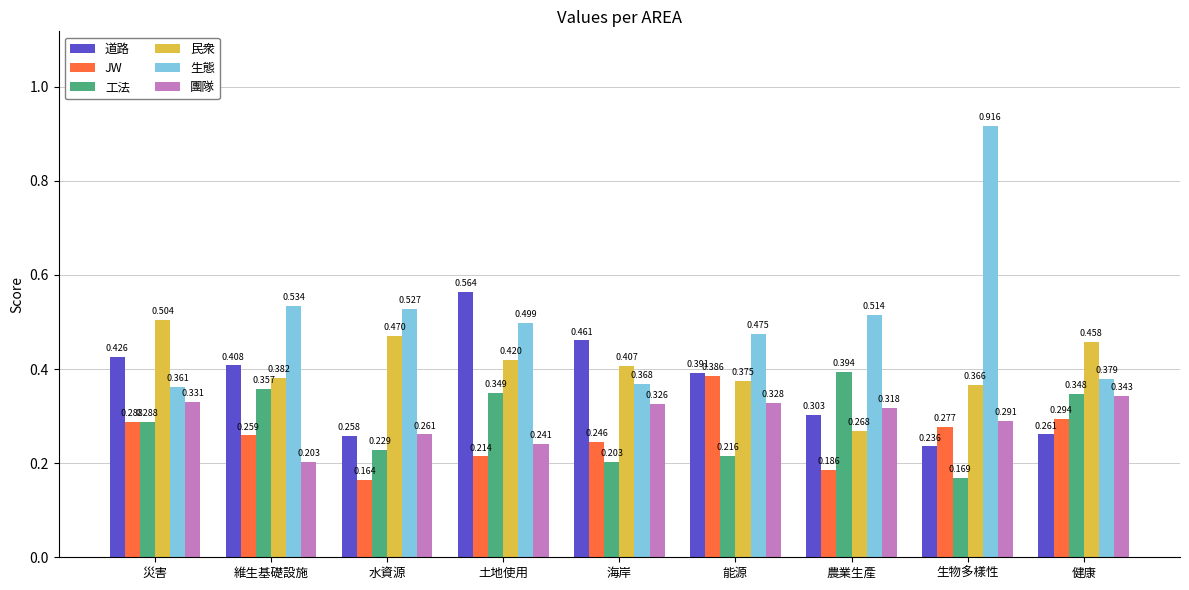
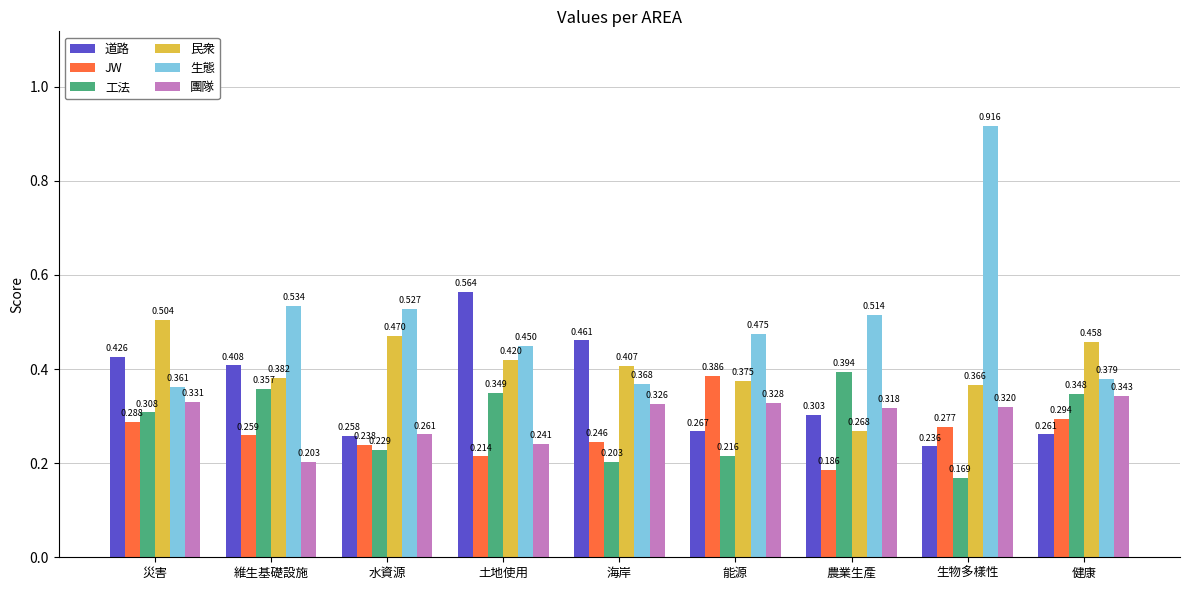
工法, 災害: 0.288 -> 0.308
JW, 水資源: 0.164 -> 0.238
生態, 土地使用: 0.499 -> 0.450
道路, 能源: 0.391 -> 0.267
團隊, 生物多樣性: 0.291 -> 0.320
